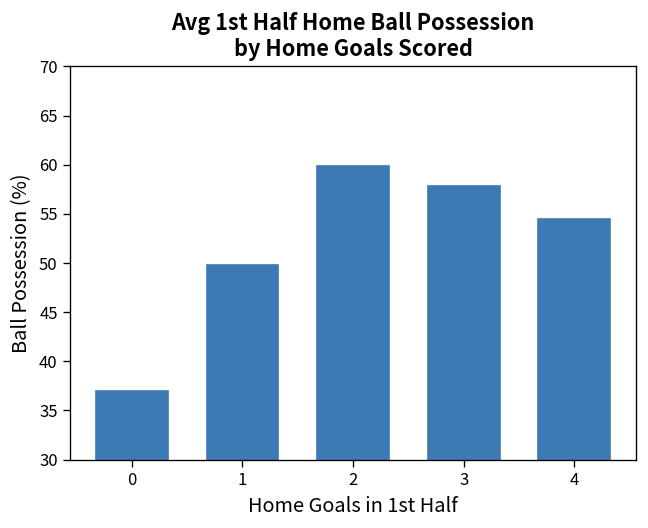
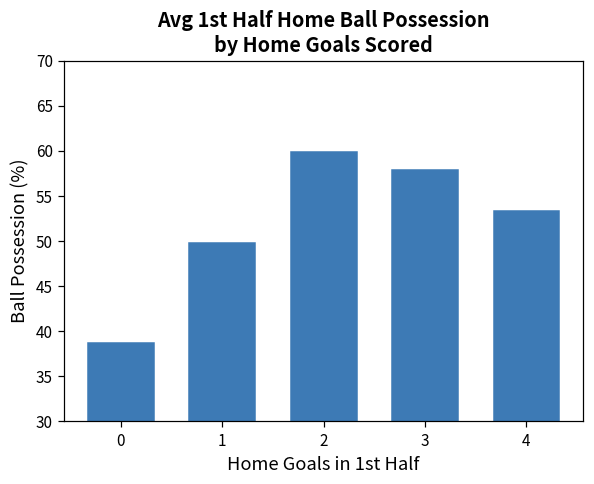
0: 37 -> 39
4: 54 -> 53
